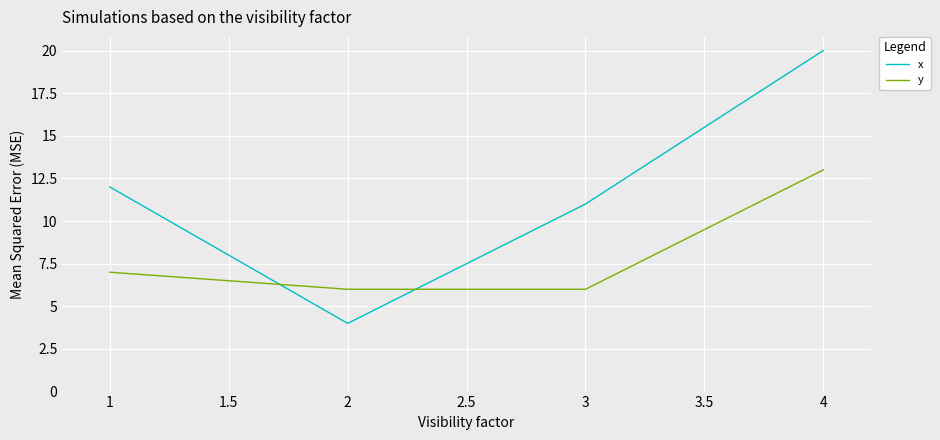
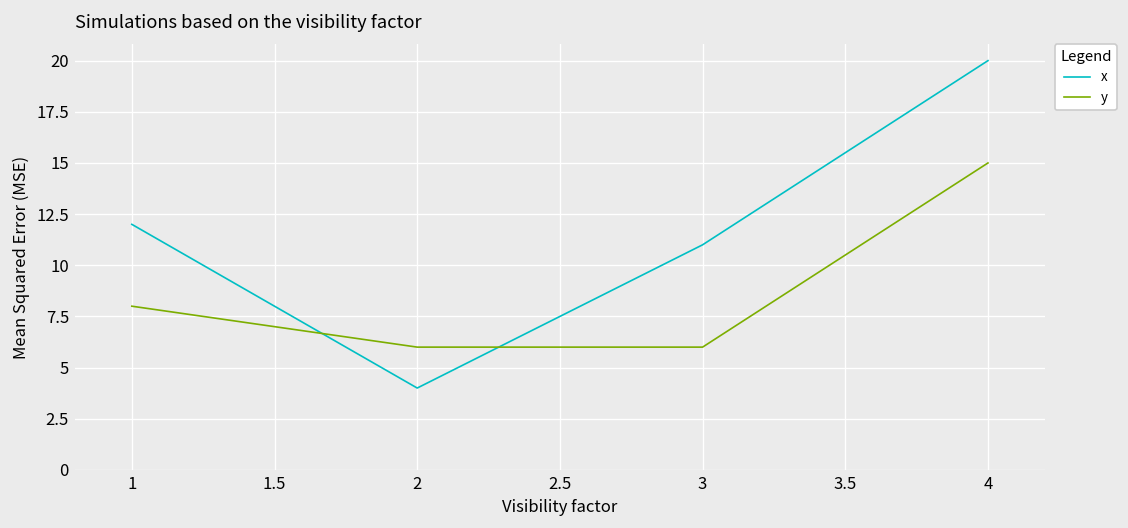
y, 1: 7 -> 8
y, 4: 13 -> 15
